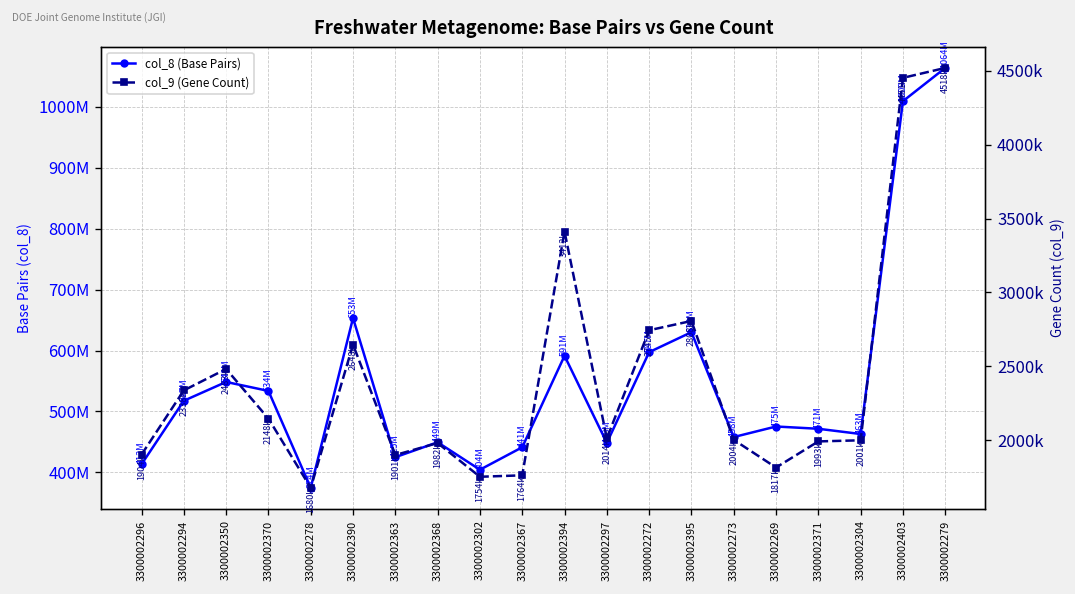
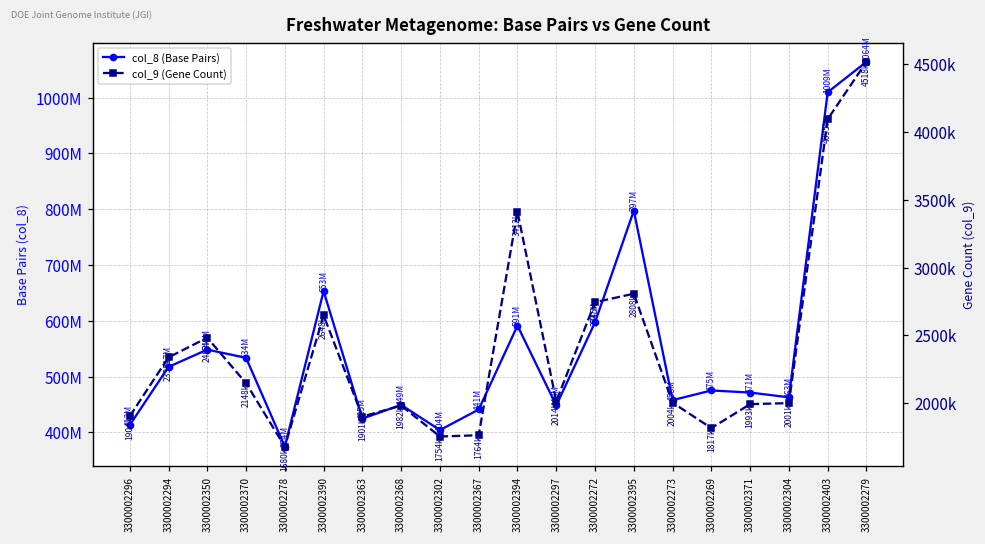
col_8 (Base Pairs), 3300002395: 630M -> 797M
col_9 (Gene Count), 3300002403: 4451k -> 4095k
